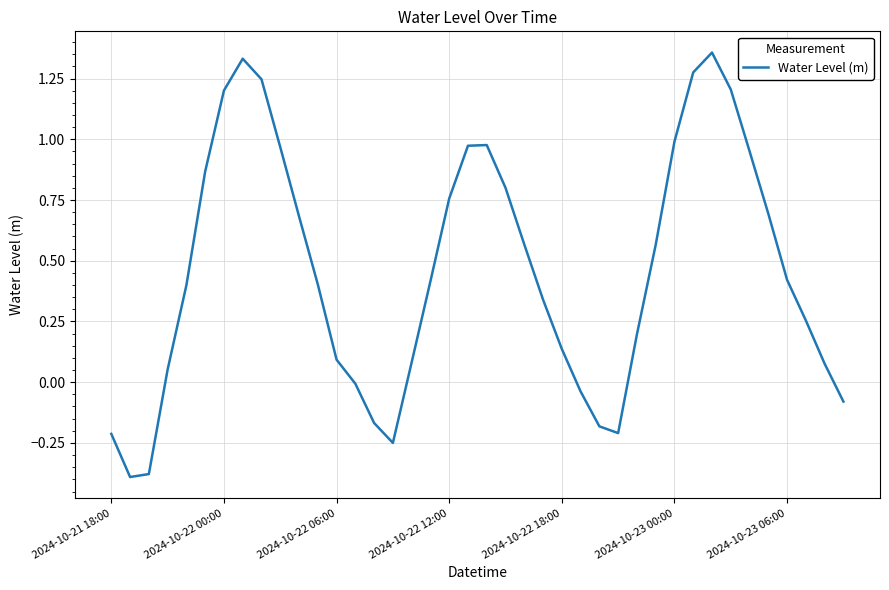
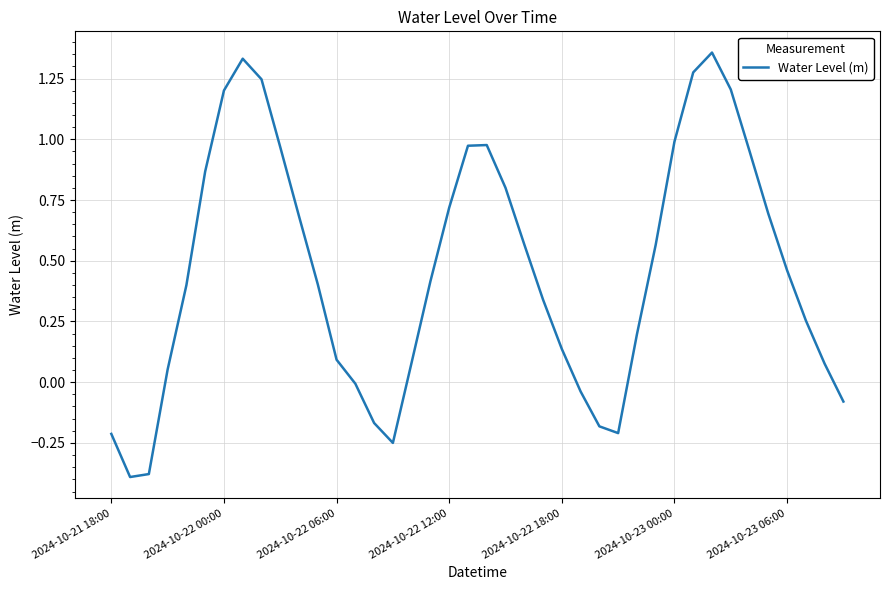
2024-10-22 12:00: 0.76 -> 0.72
2024-10-23 06:00: 0.42 -> 0.46
